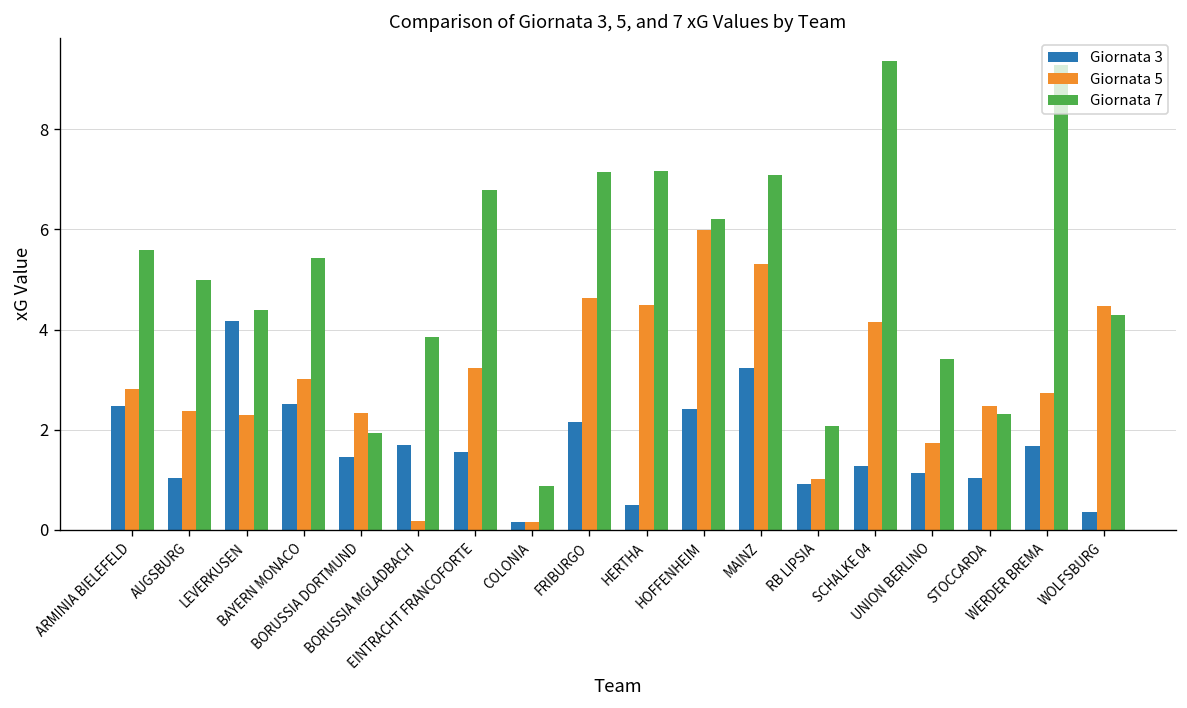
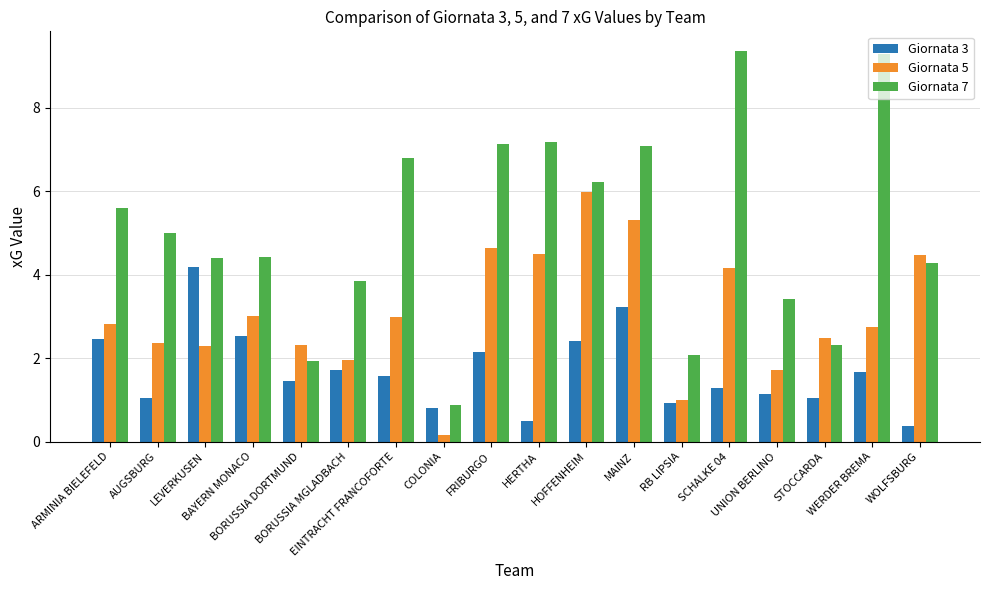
Giornata 7, BAYERN MONACO: 5.4 -> 4.4
Giornata 5, BORUSSIA MGLADBACH: 0.2 -> 1.9
Giornata 5, EINTRACHT FRANCOFORTE: 3.2 -> 3.0
Giornata 3, COLONIA: 0.2 -> 0.8
